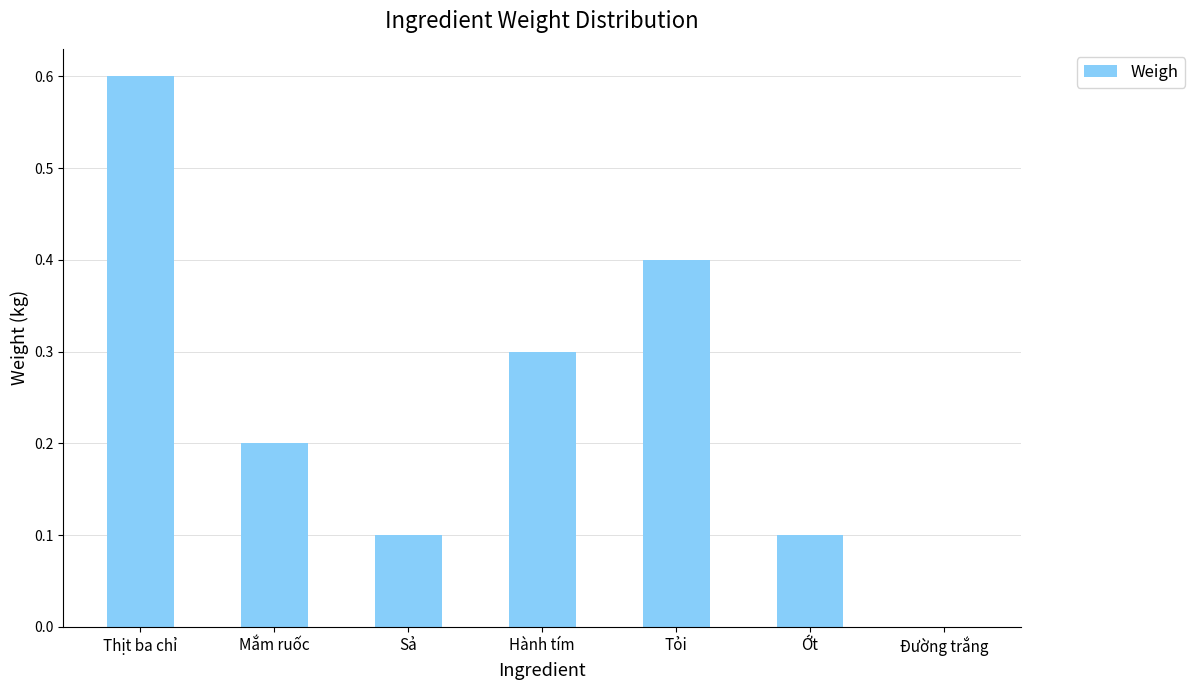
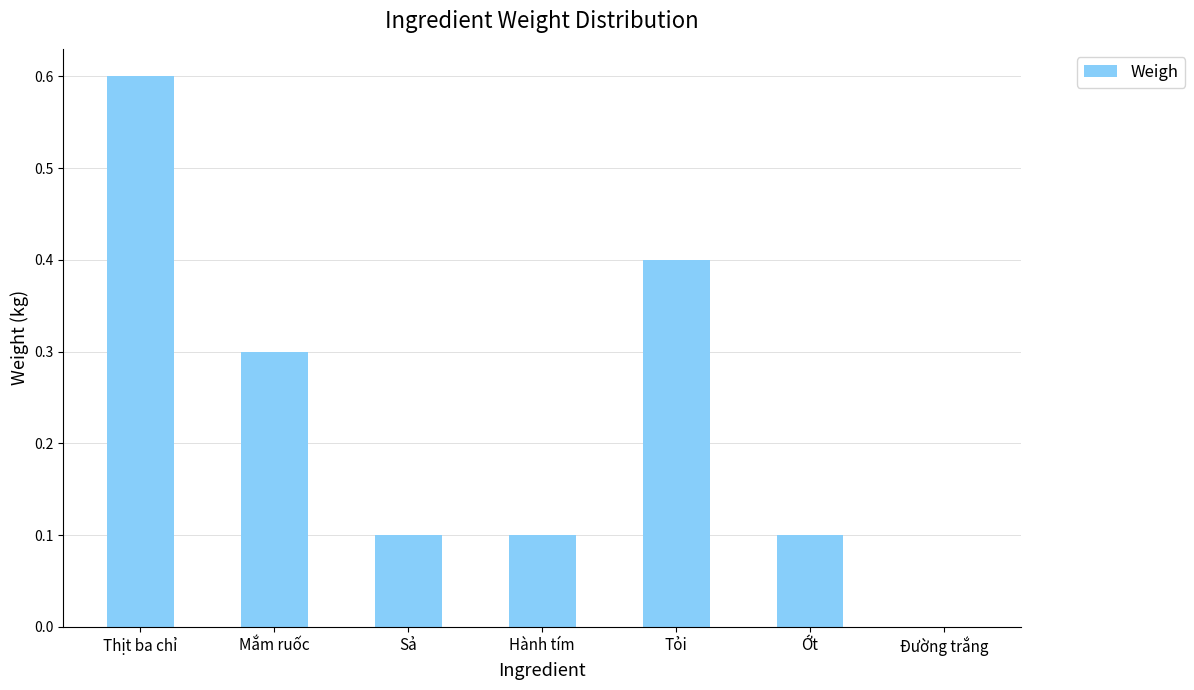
Mắm ruốc: 0.2 -> 0.3
Hành tím: 0.3 -> 0.1
